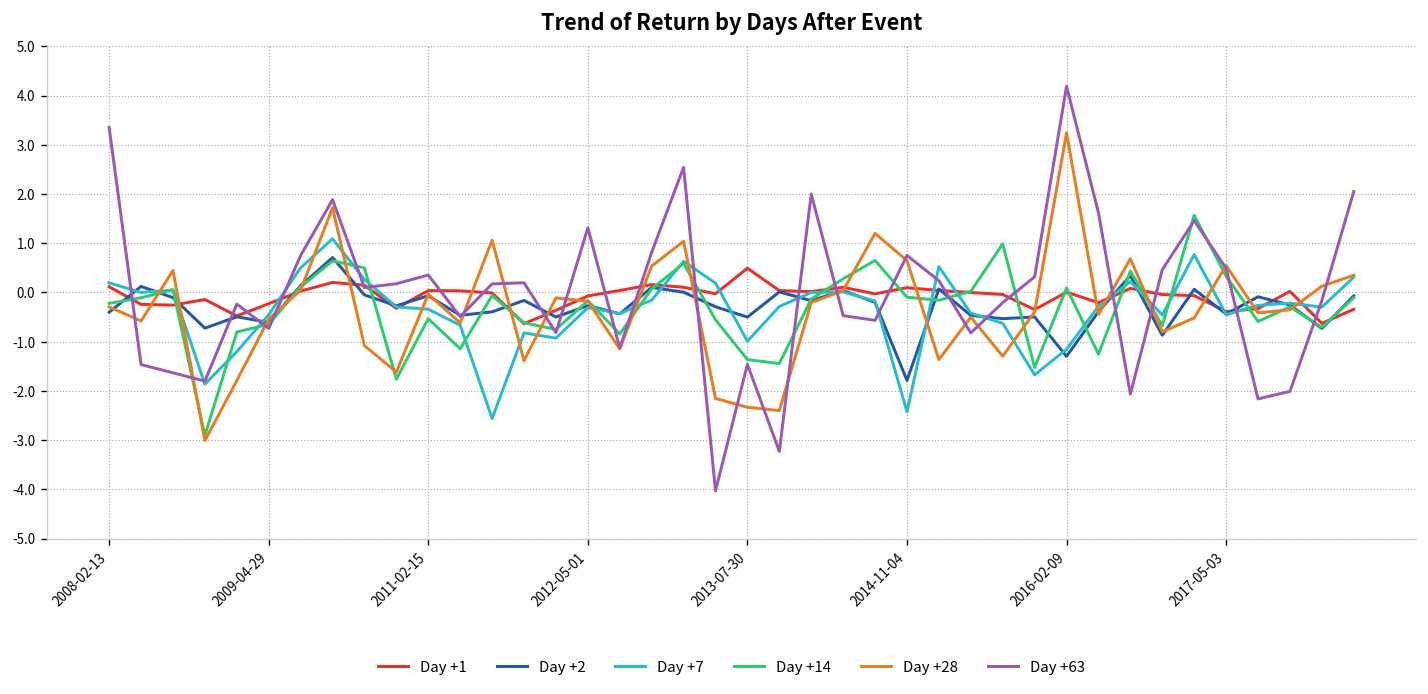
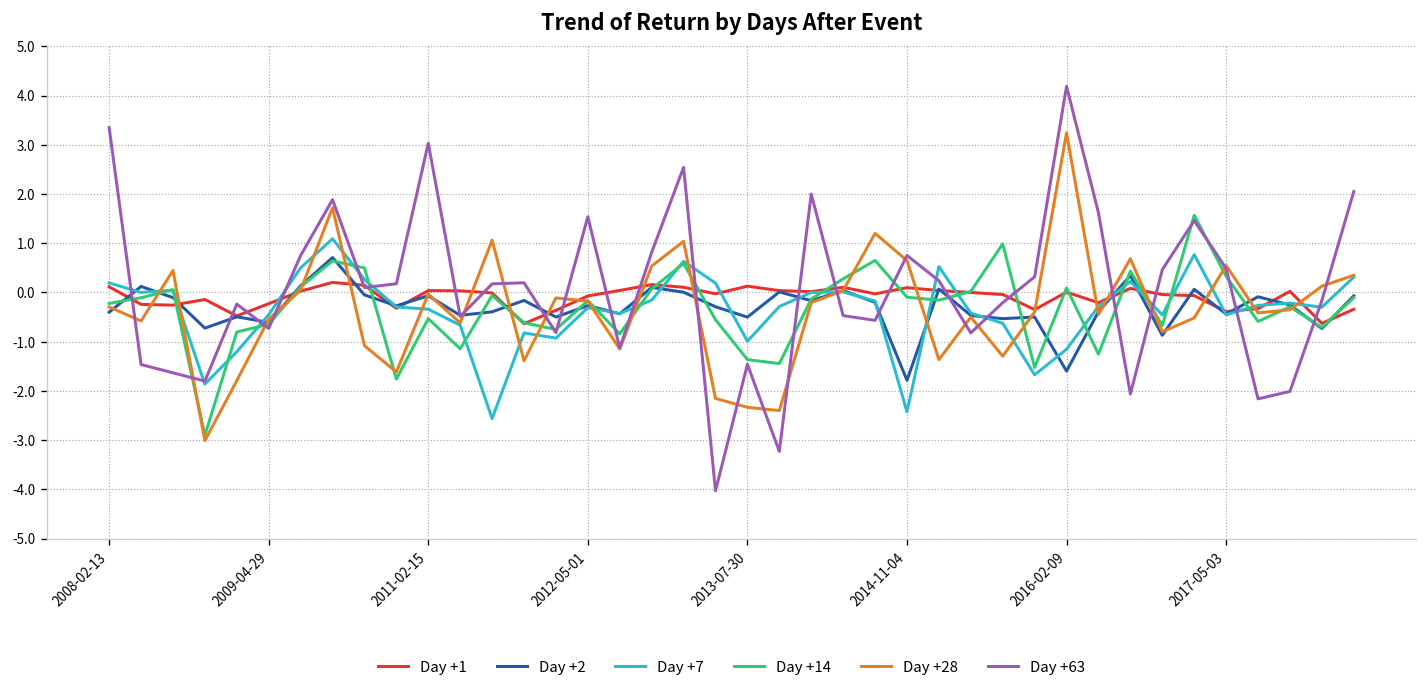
Day +63, 2011-02-15: 0.4 -> 3.0
Day +63, 2012-05-01: 1.3 -> 1.5
Day +1, 2013-07-30: 0.5 -> 0.1
Day +2, 2016-02-09: -1.3 -> -1.6
